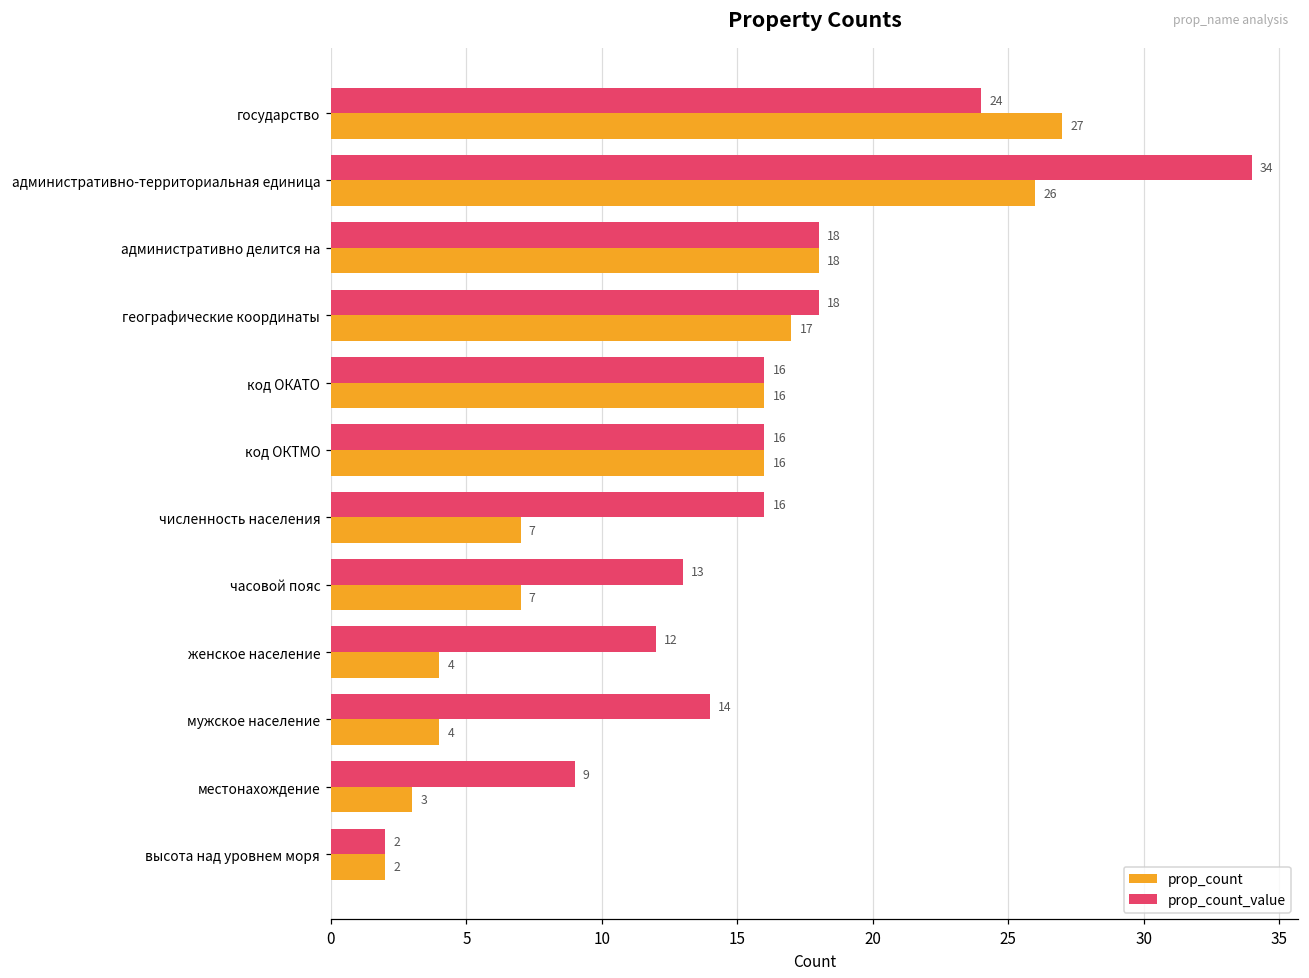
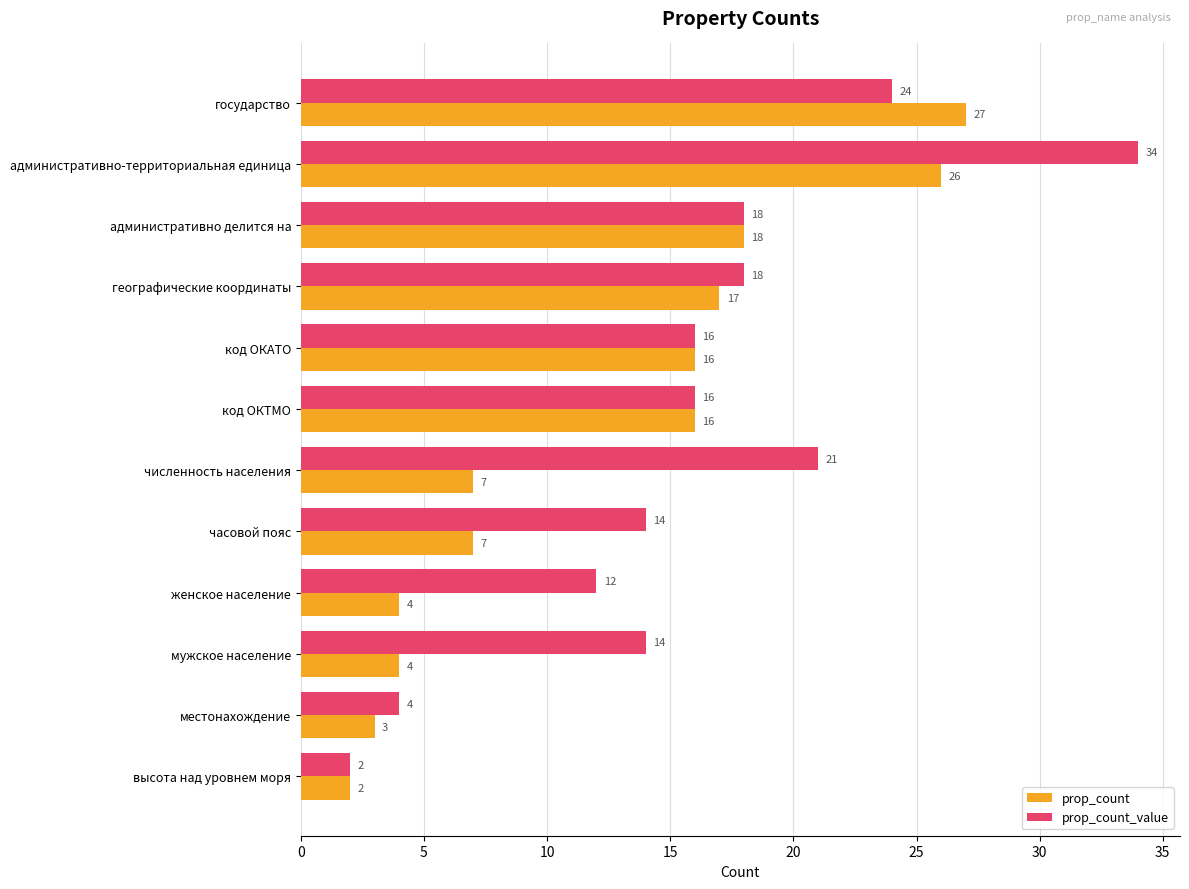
prop_count_value, численность населения: 16 -> 21
prop_count_value, часовой пояс: 13 -> 14
prop_count_value, местонахождение: 9 -> 4
